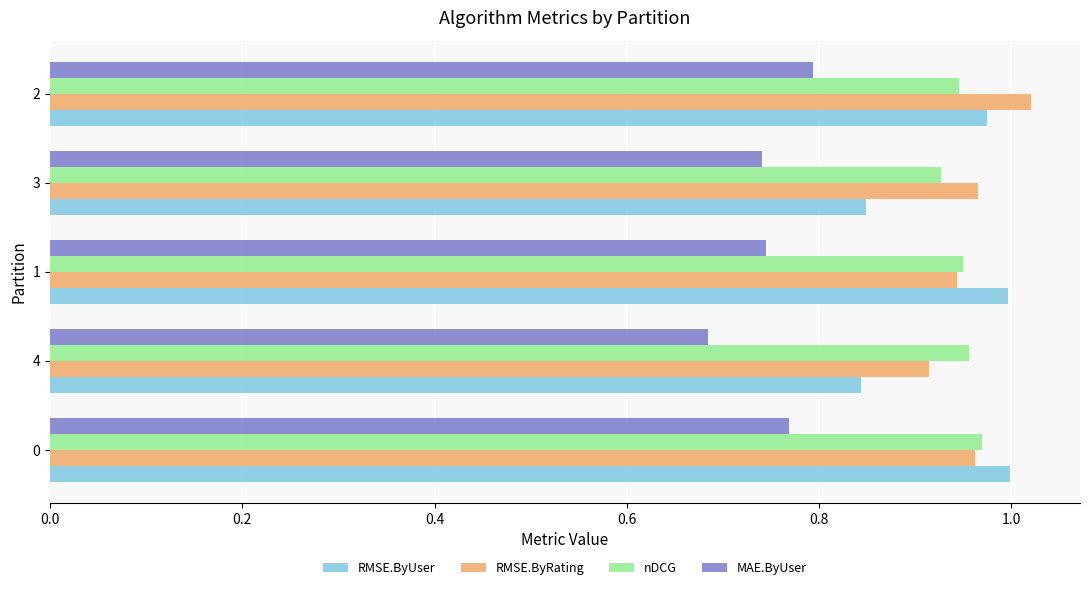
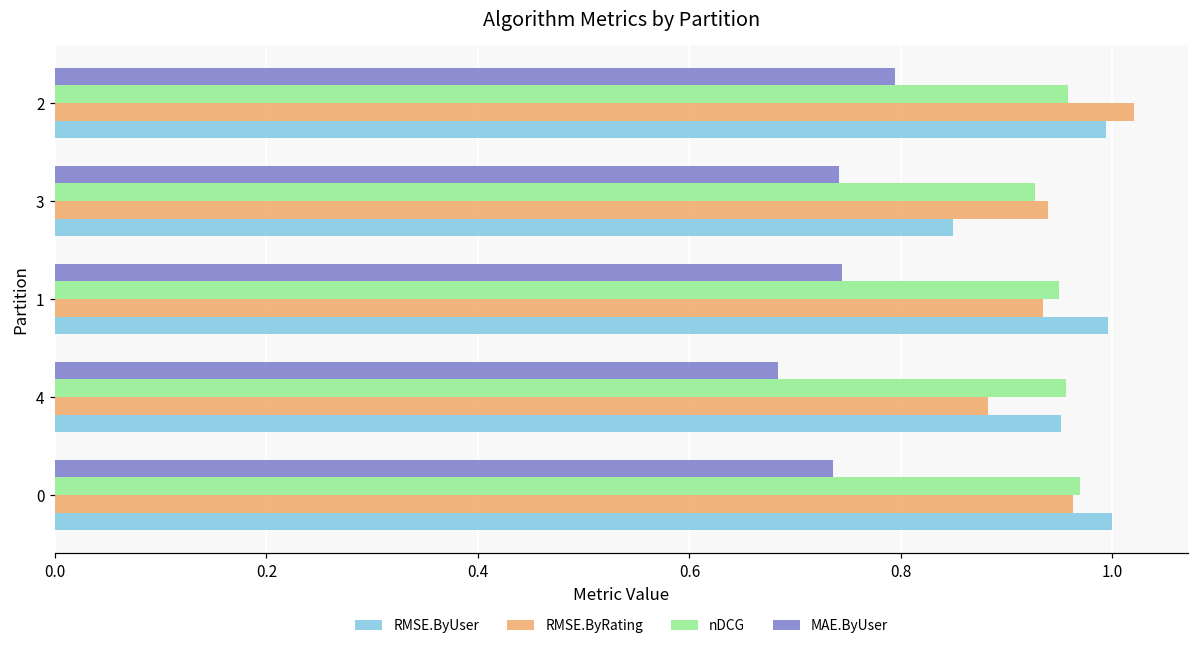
nDCG, 2: 0.95 -> 0.96
RMSE.ByUser, 2: 0.98 -> 0.99
RMSE.ByRating, 3: 0.97 -> 0.94
RMSE.ByRating, 1: 0.94 -> 0.93
RMSE.ByRating, 4: 0.91 -> 0.88
RMSE.ByUser, 4: 0.84 -> 0.95
MAE.ByUser, 0: 0.77 -> 0.74
